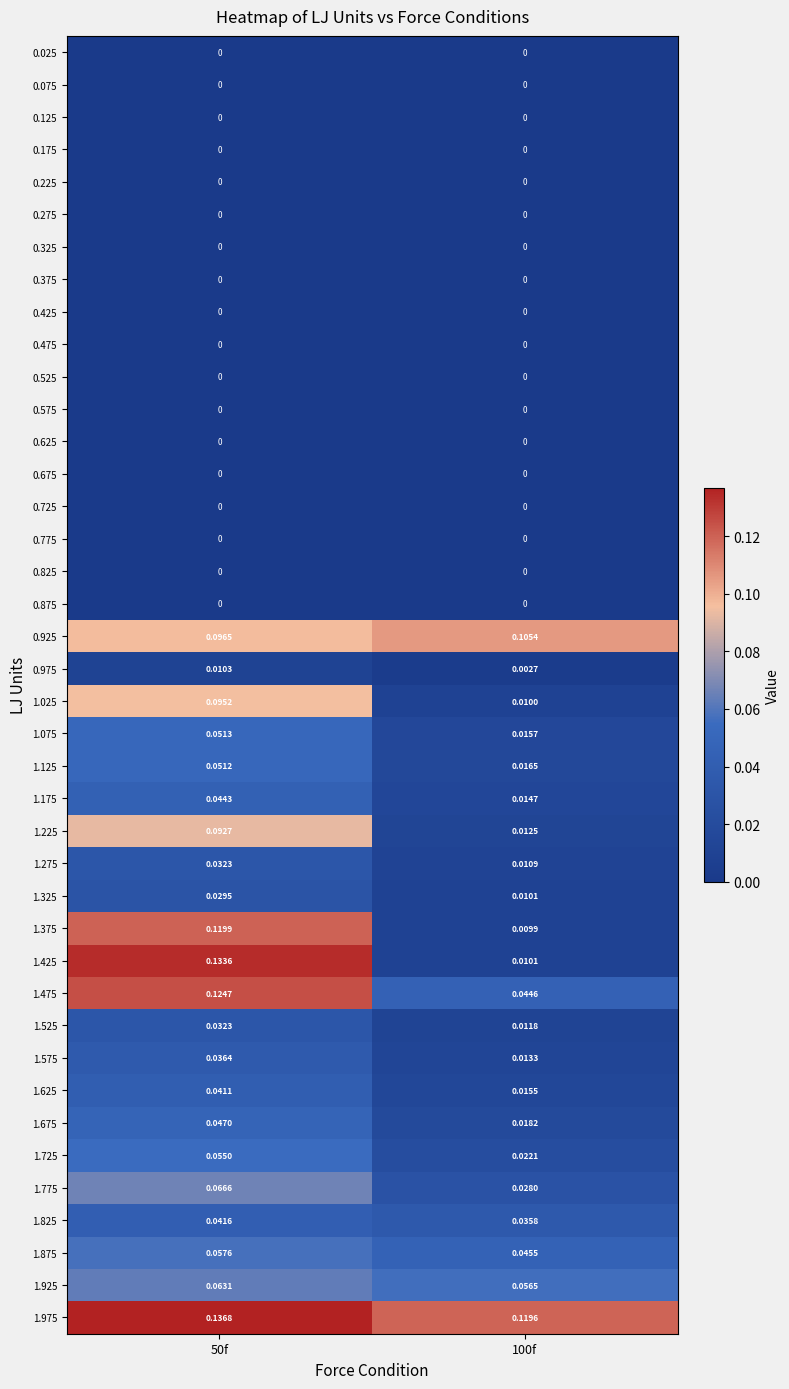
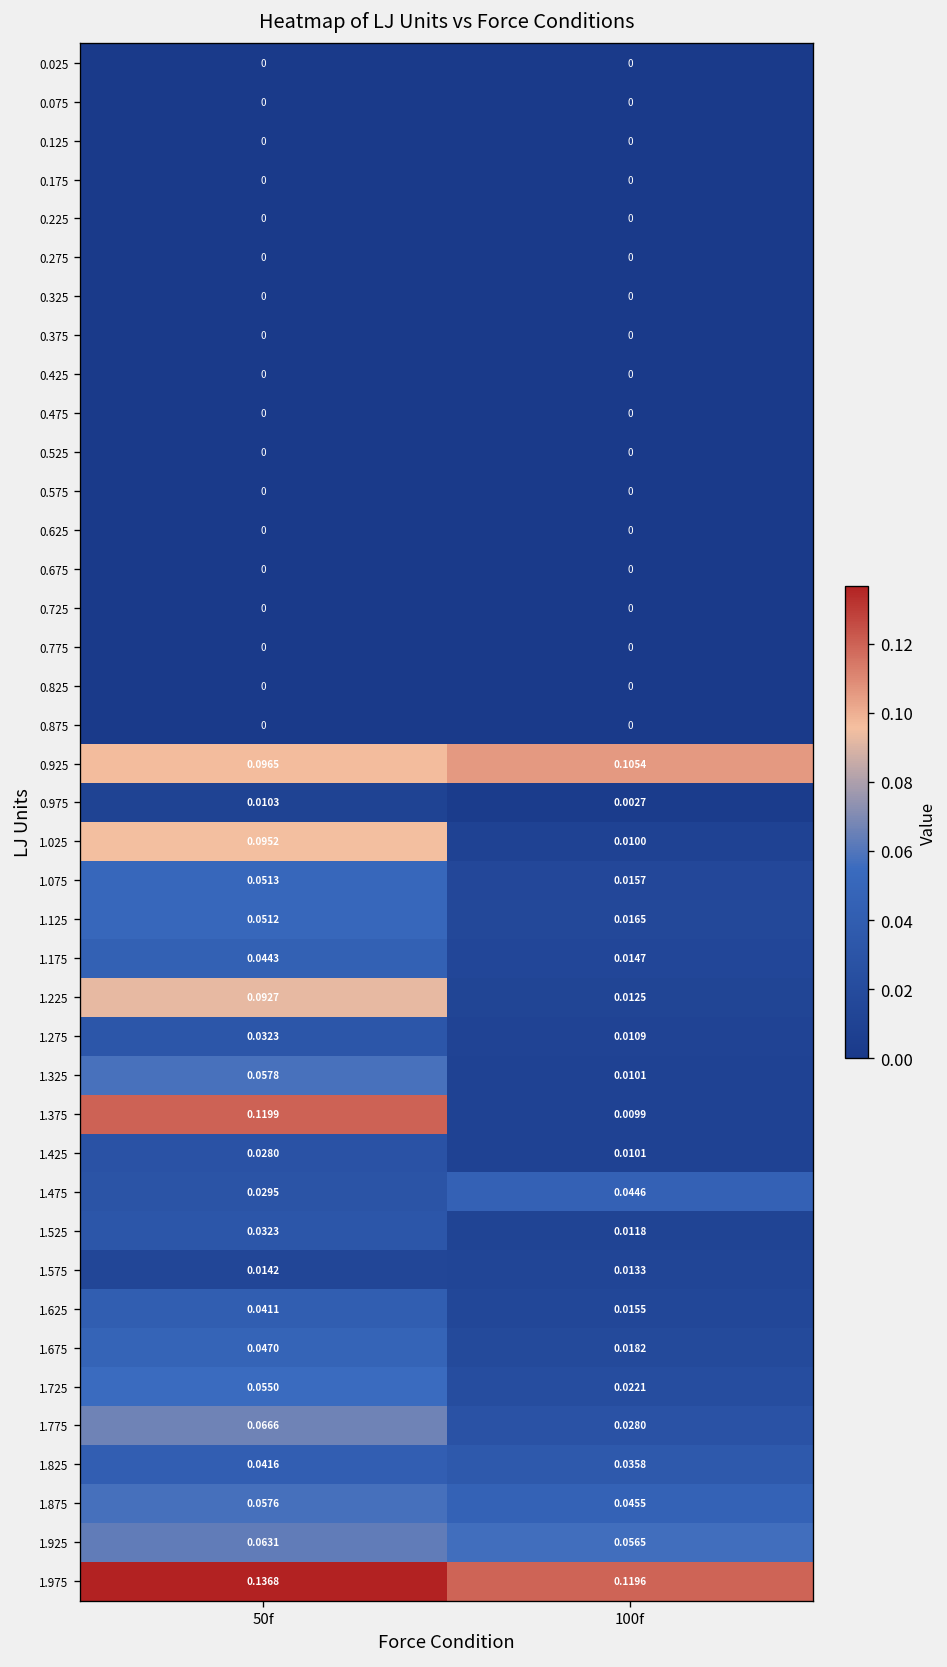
1.325, 50f: 0.0295 -> 0.0578
1.425, 50f: 0.1336 -> 0.0280
1.475, 50f: 0.1247 -> 0.0295
1.575, 50f: 0.0364 -> 0.0142
